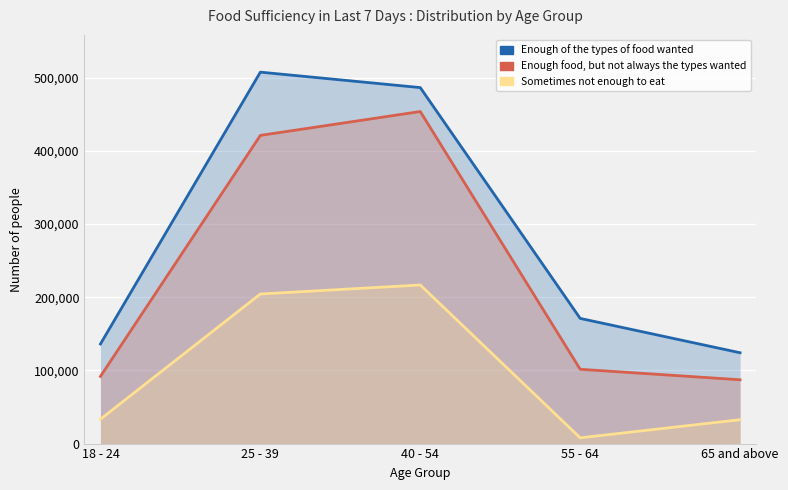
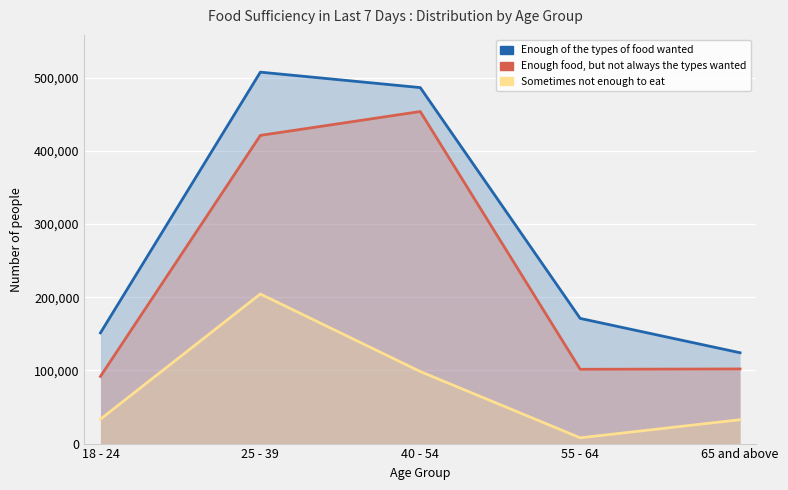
Enough of the types of food wanted, 18 - 24: 140,000 -> 150,000
Sometimes not enough to eat, 40 - 54: 220,000 -> 100,000
Enough food, but not always the types wanted, 65 and above: 90,000 -> 100,000
